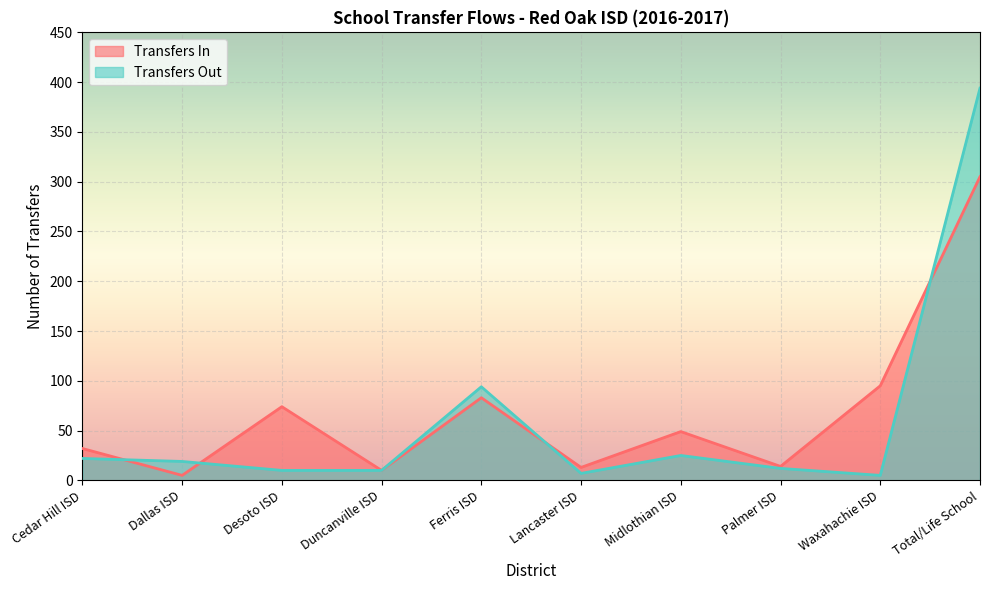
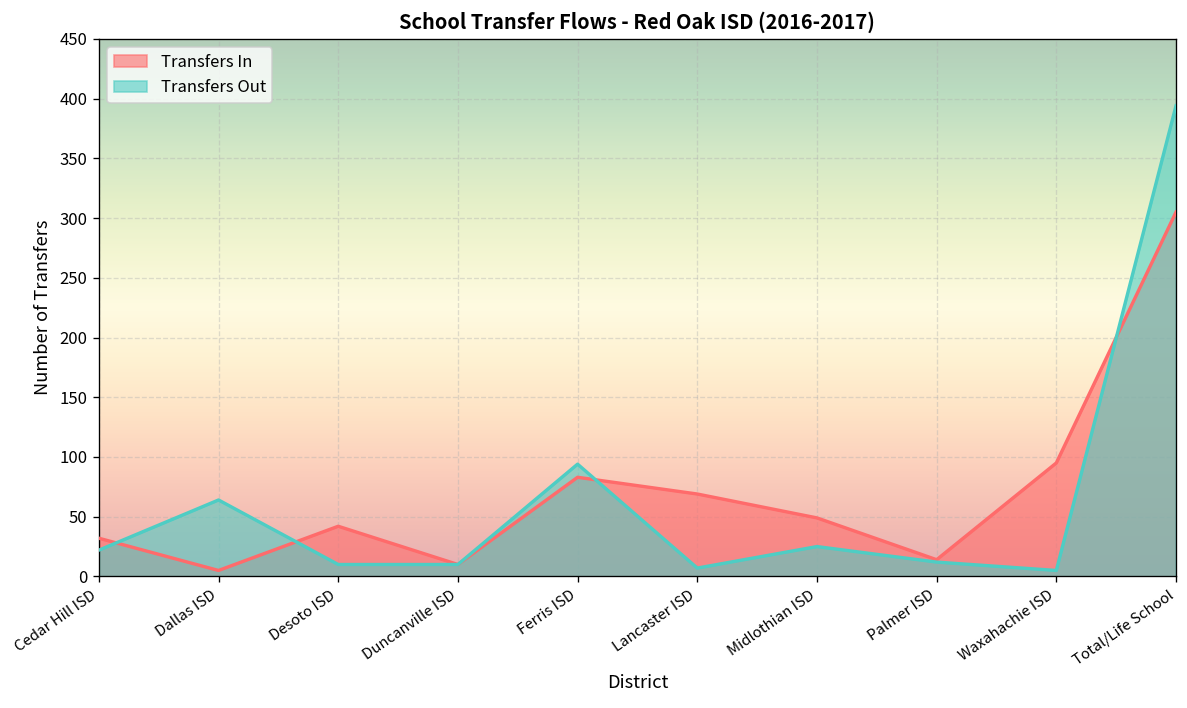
Transfers Out, Dallas ISD: 20 -> 60
Transfers In, Desoto ISD: 70 -> 40
Transfers In, Lancaster ISD: 10 -> 70
